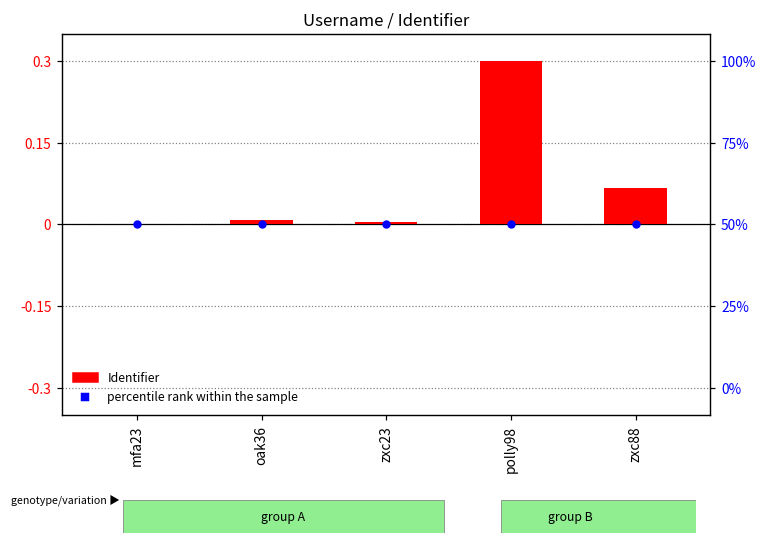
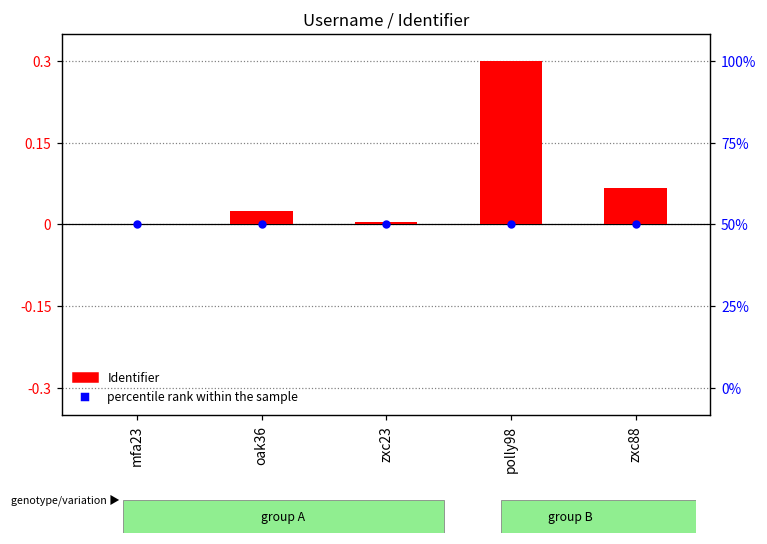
Identifier, oak36: 0.01 -> 0.03
